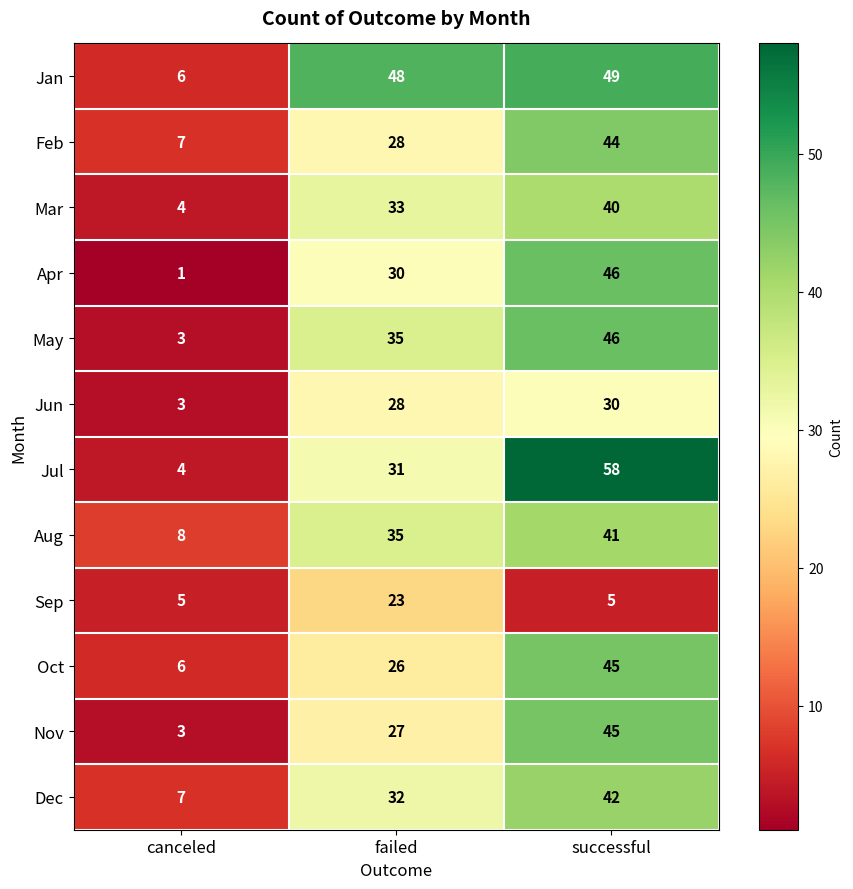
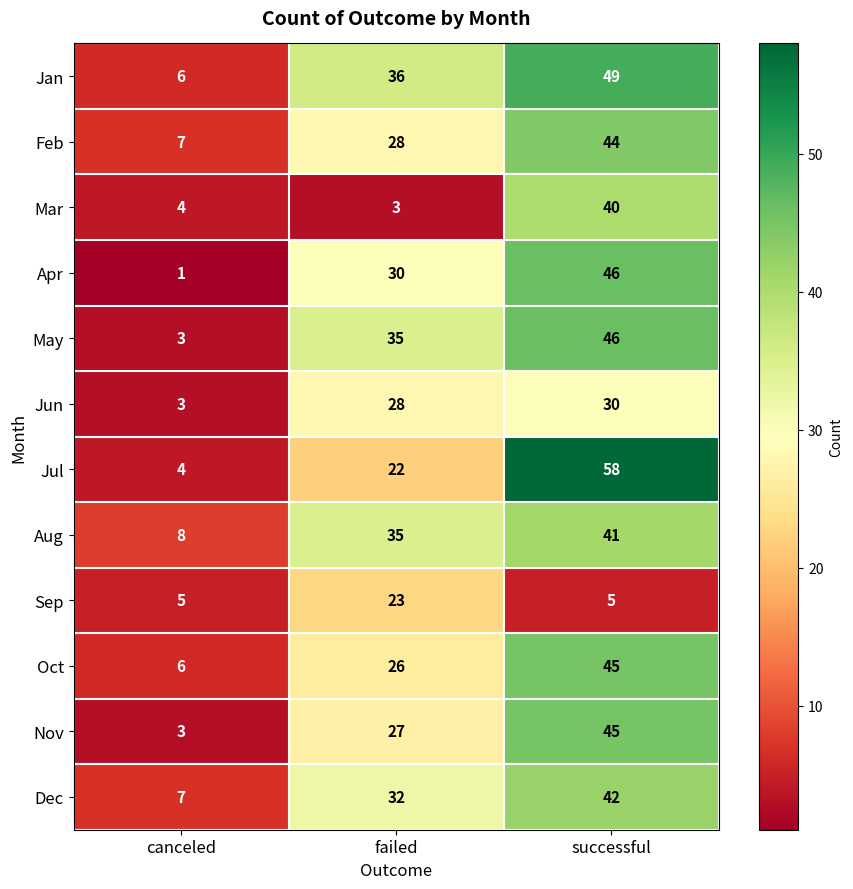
Jan, failed: 48 -> 36
Mar, failed: 33 -> 3
Jul, failed: 31 -> 22
